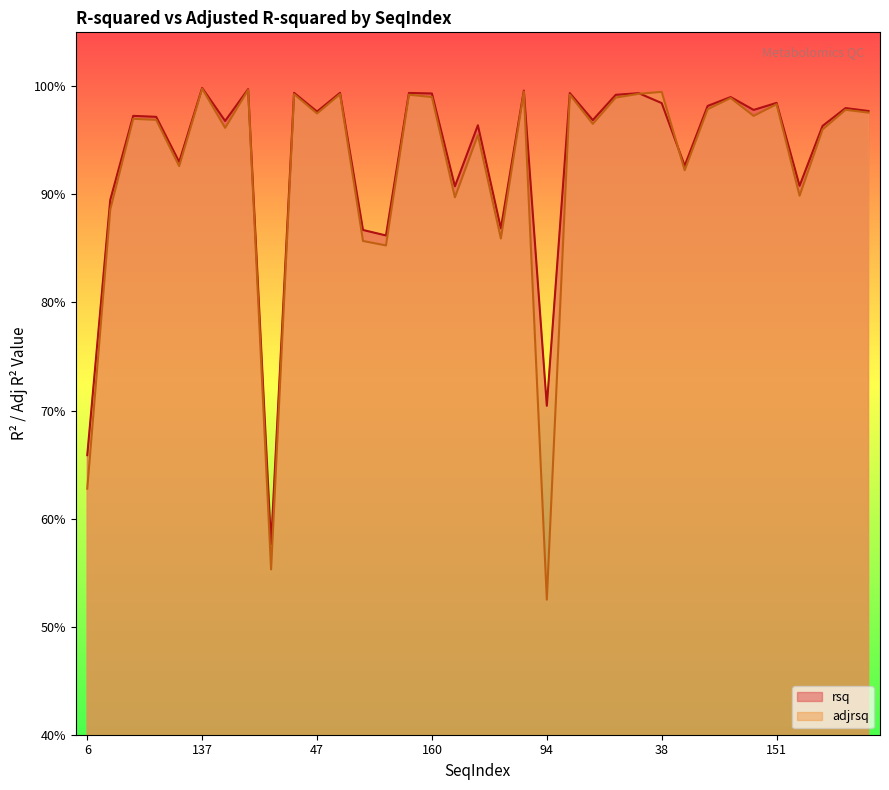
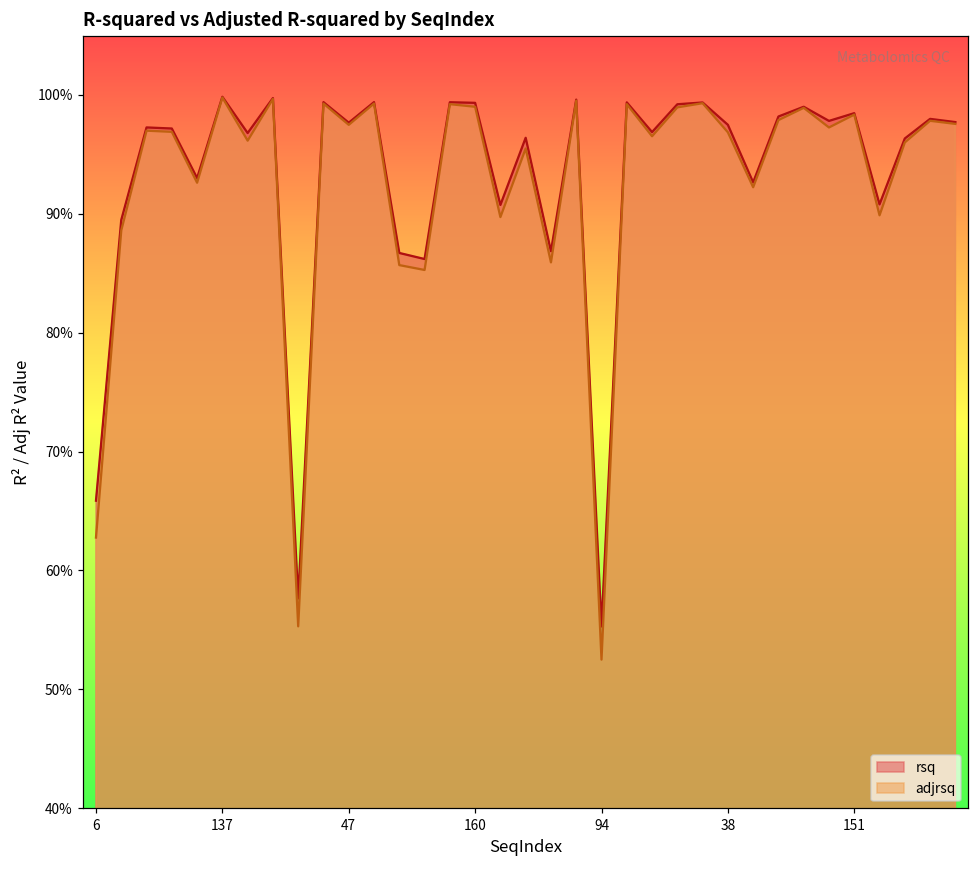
rsq, 94: 70.4% -> 55.3%
rsq, 38: 98.5% -> 97.5%
adjrsq, 38: 99.5% -> 96.9%
